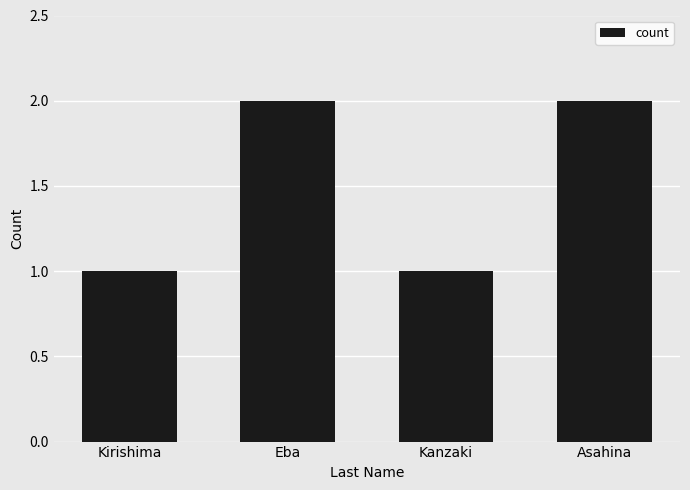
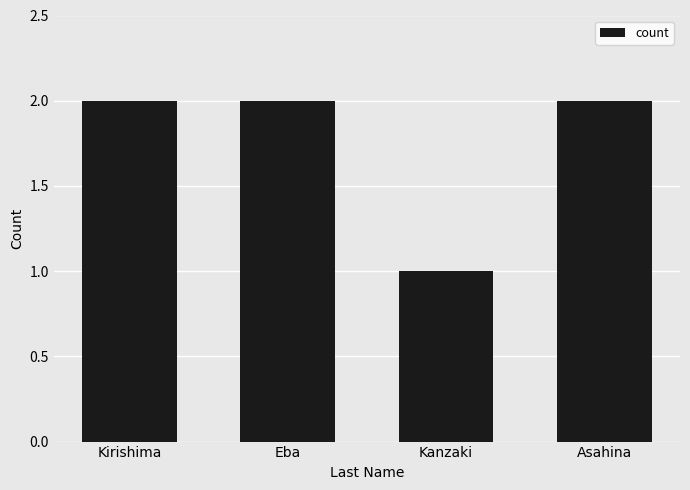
Kirishima: 1 -> 2
